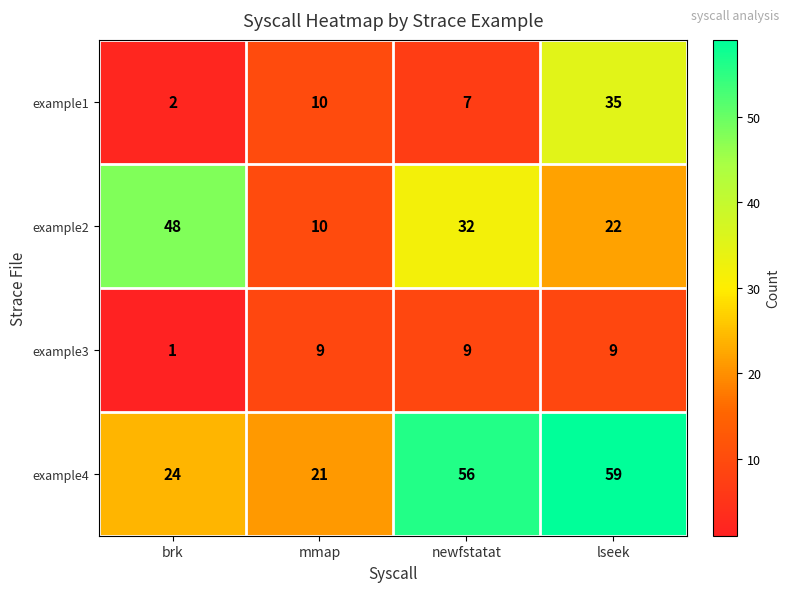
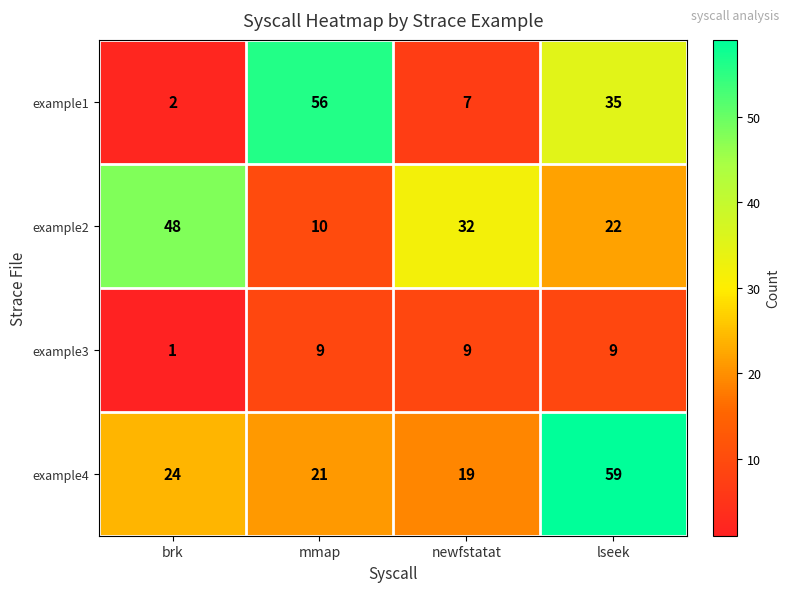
example1, mmap: 10 -> 56
example4, newfstatat: 56 -> 19
